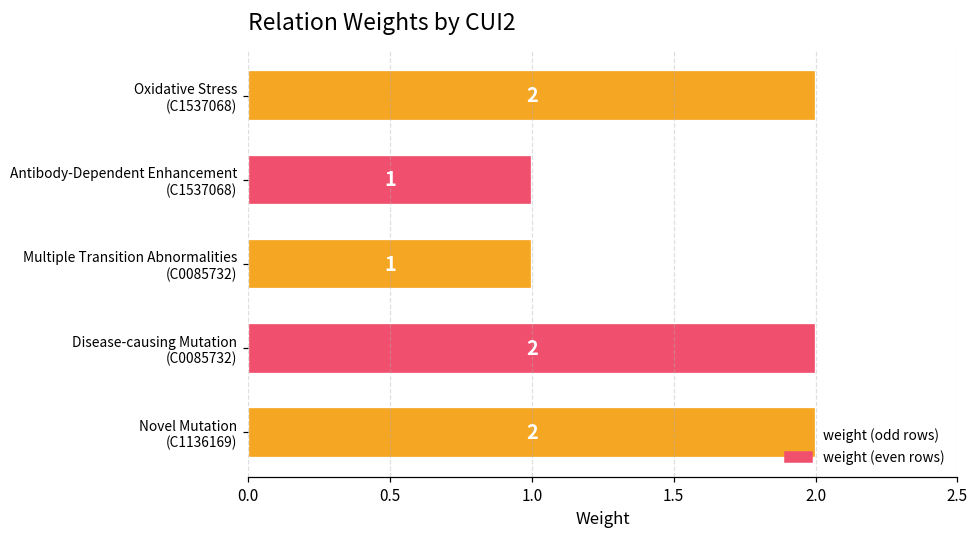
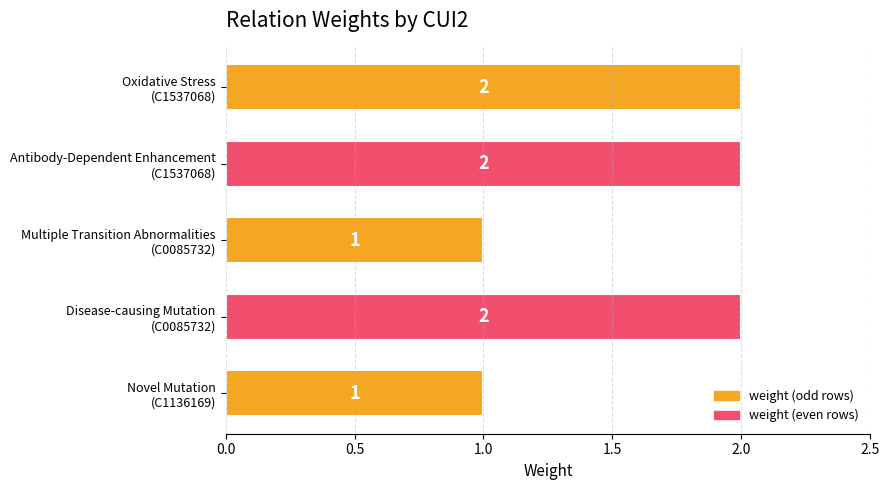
Antibody-Dependent Enhancement (C1537068): 1 -> 2
Novel Mutation (C1136169): 2 -> 1
